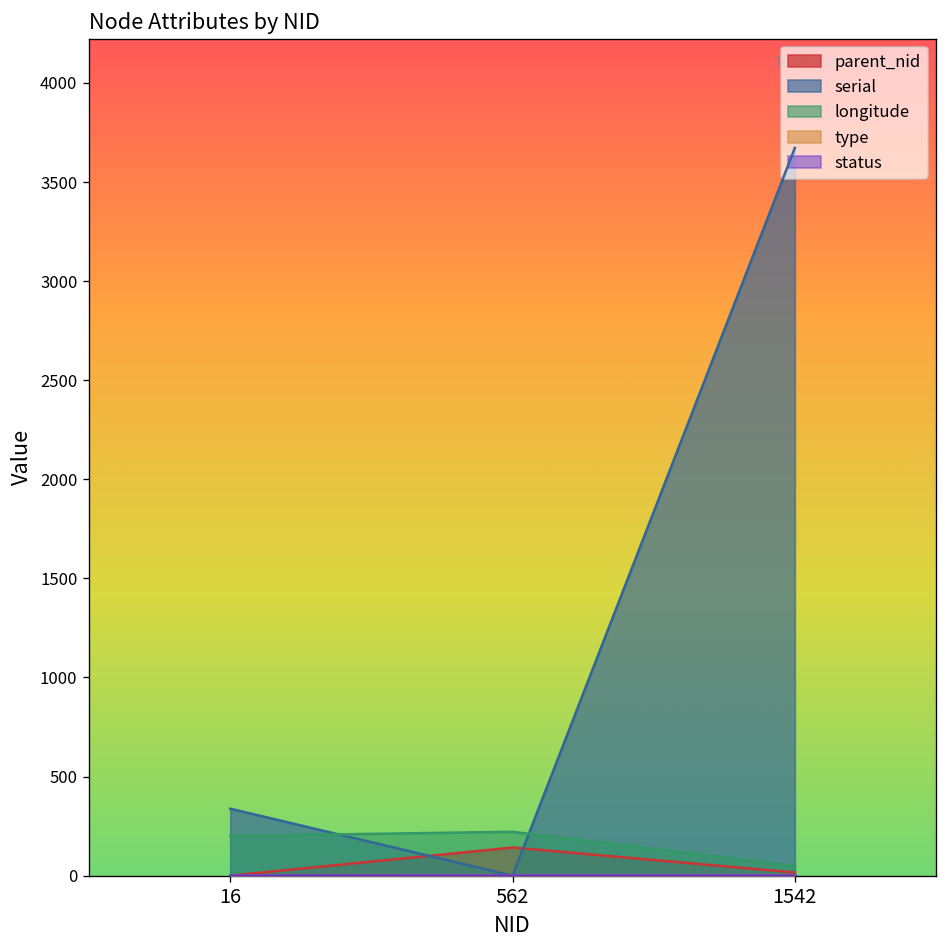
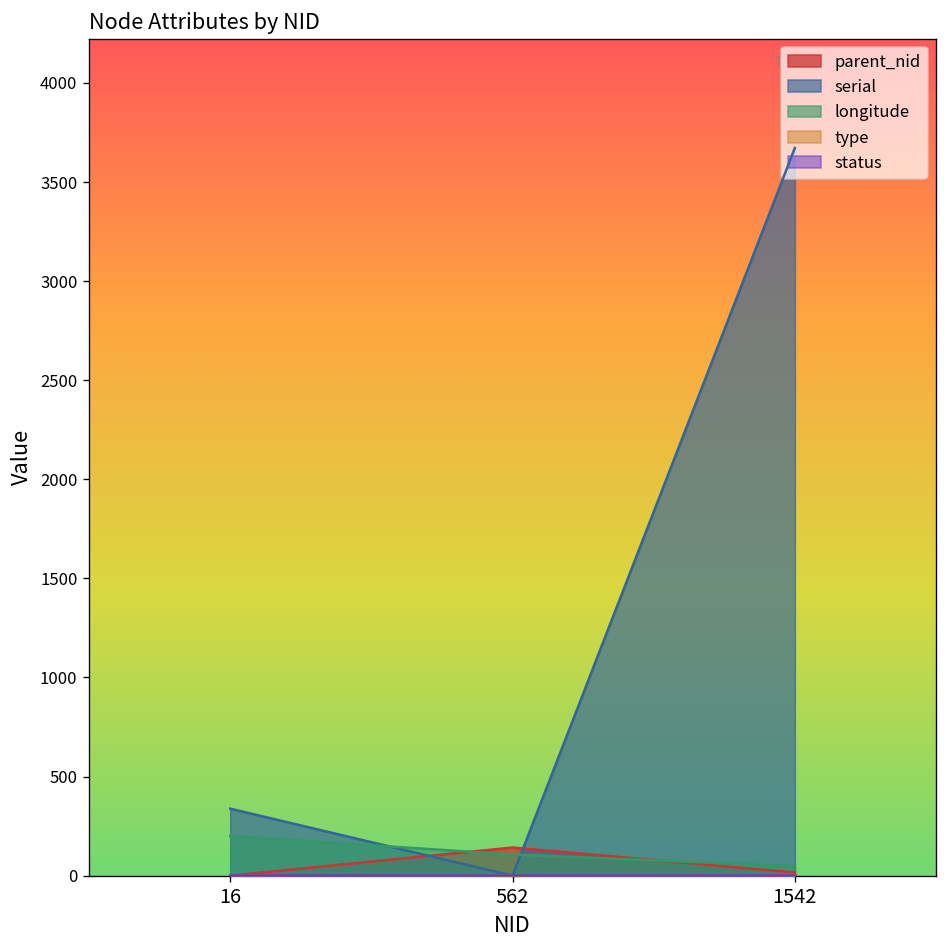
longitude, 562: 220 -> 110
